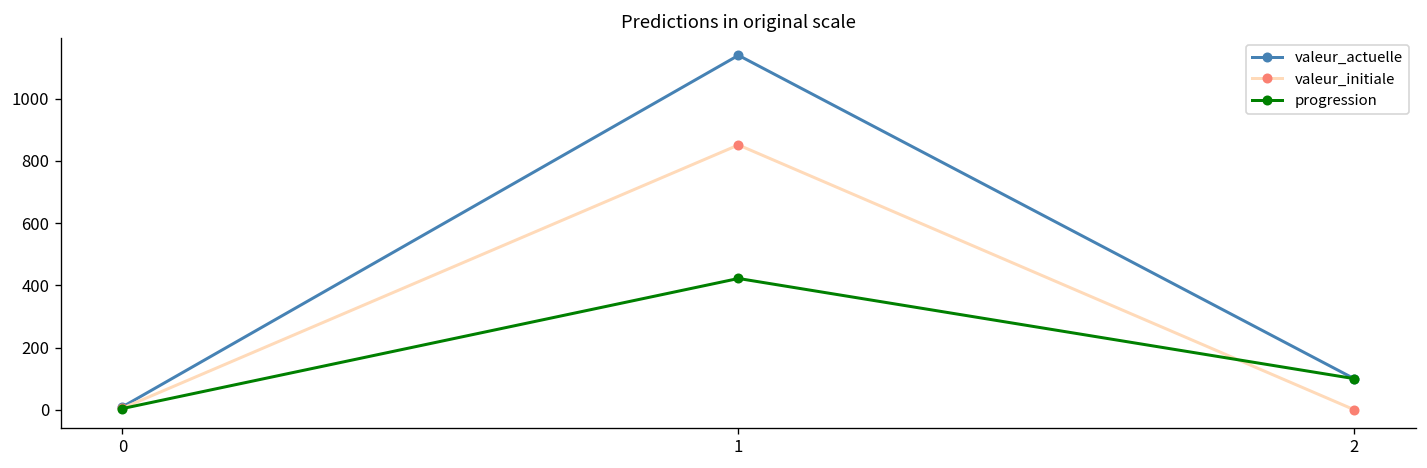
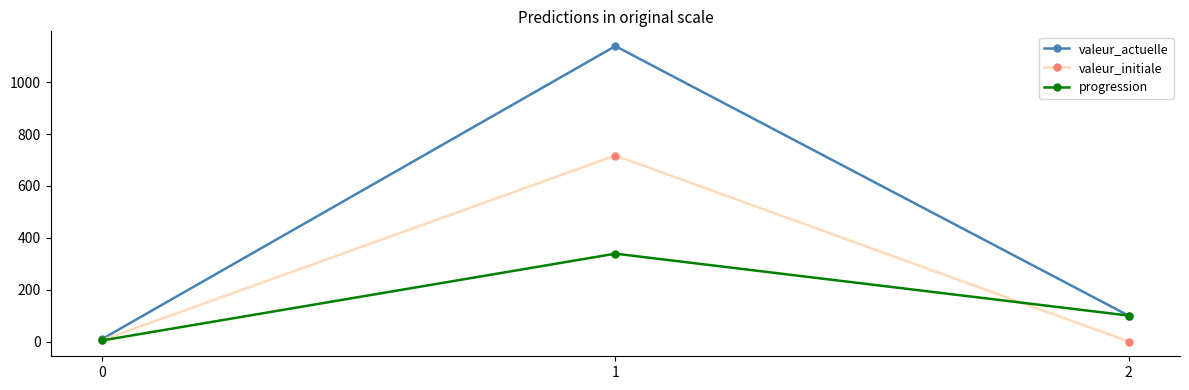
valeur_initiale, 1: 850 -> 720
progression, 1: 420 -> 340
